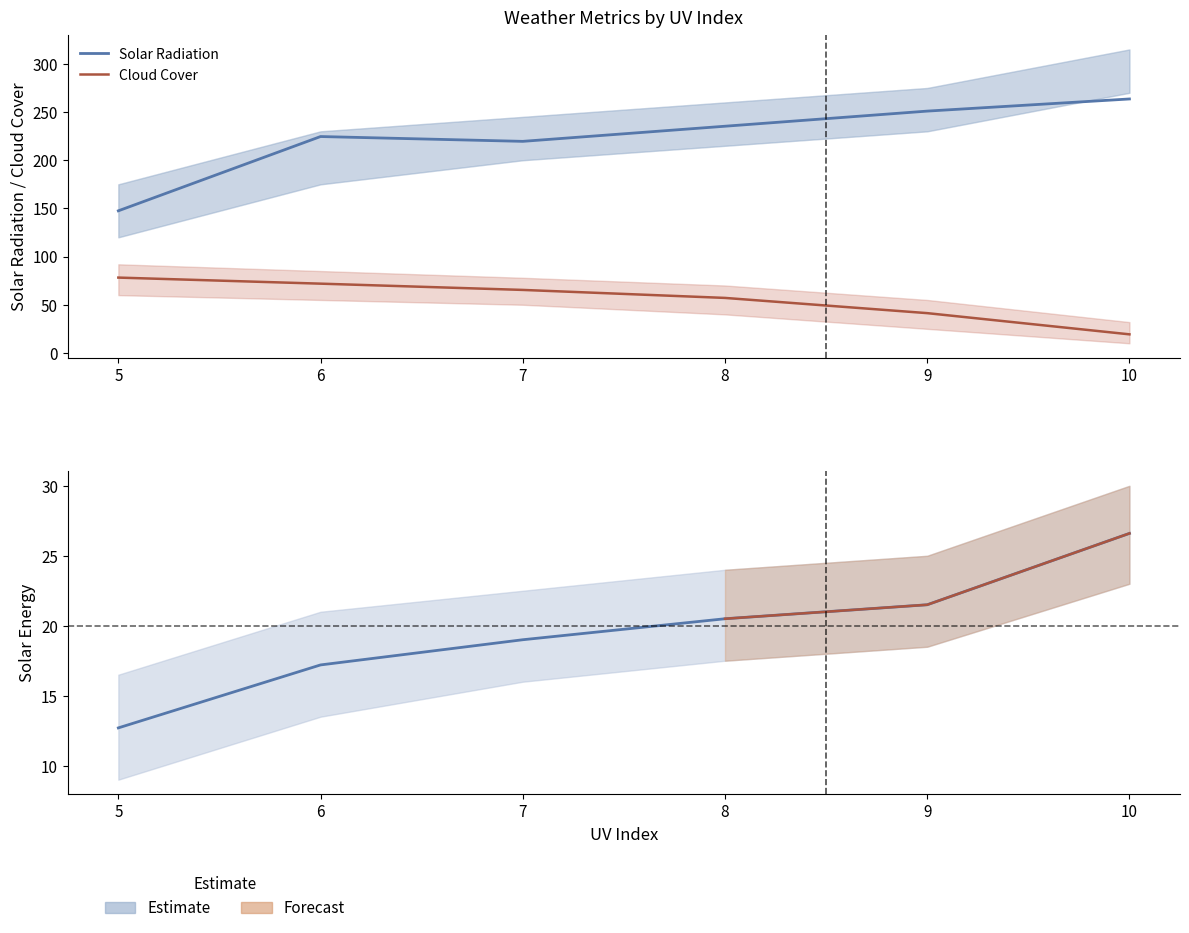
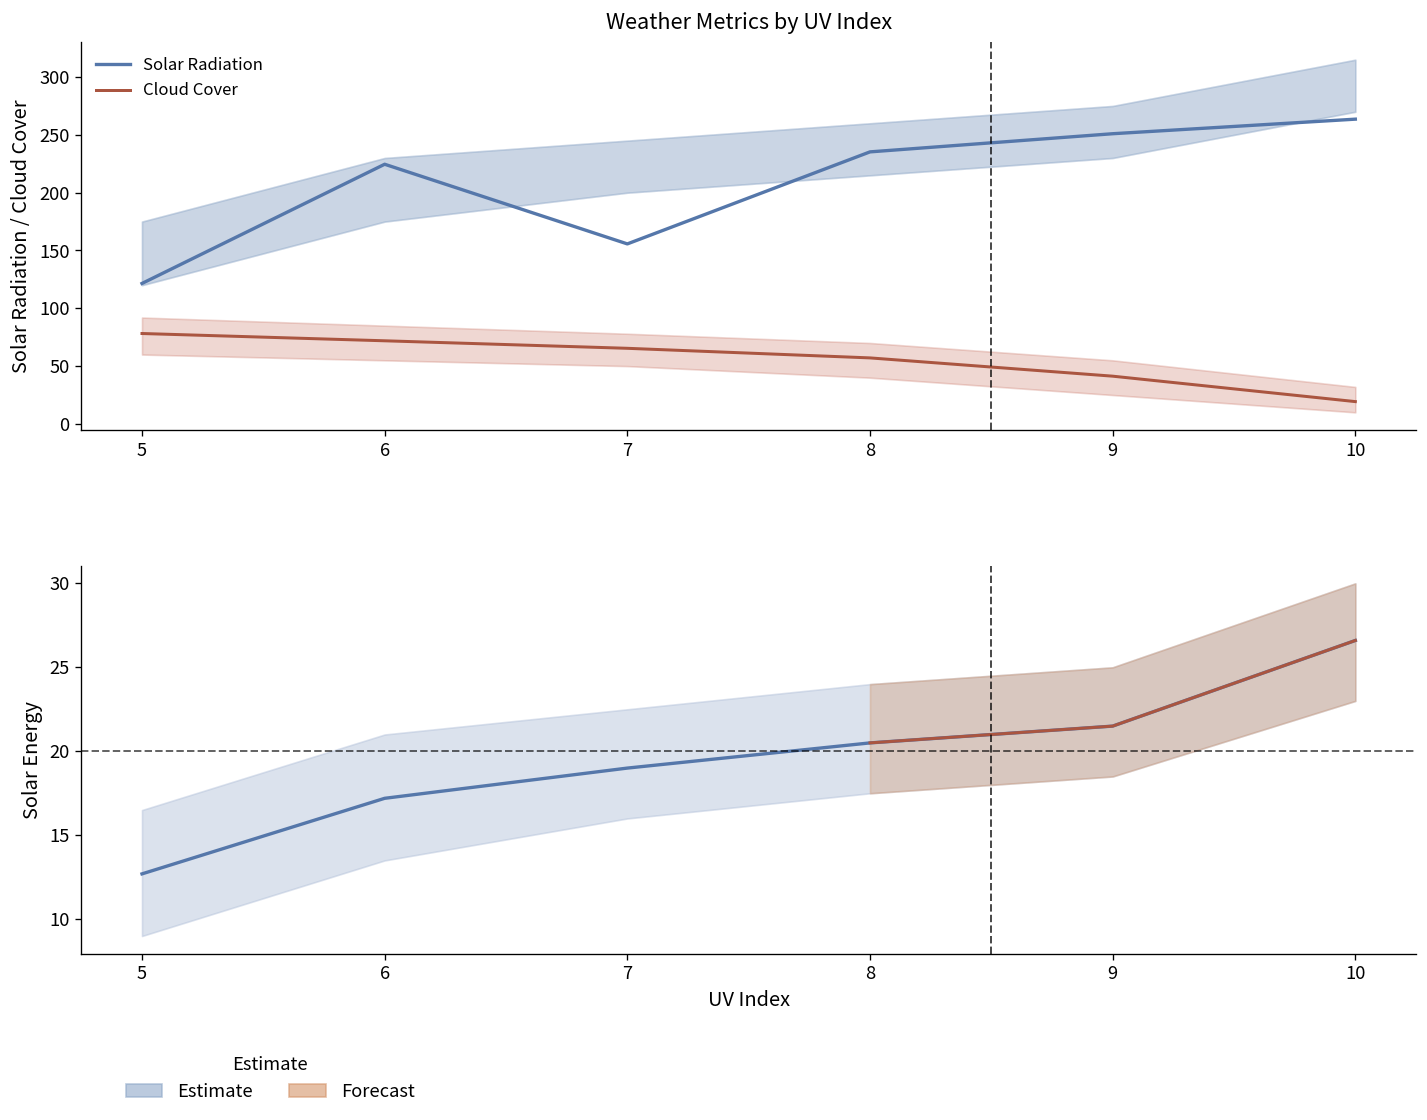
Weather Metrics by UV Index, Solar Radiation, 5: 150 -> 120
Weather Metrics by UV Index, Solar Radiation, 7: 220 -> 160
